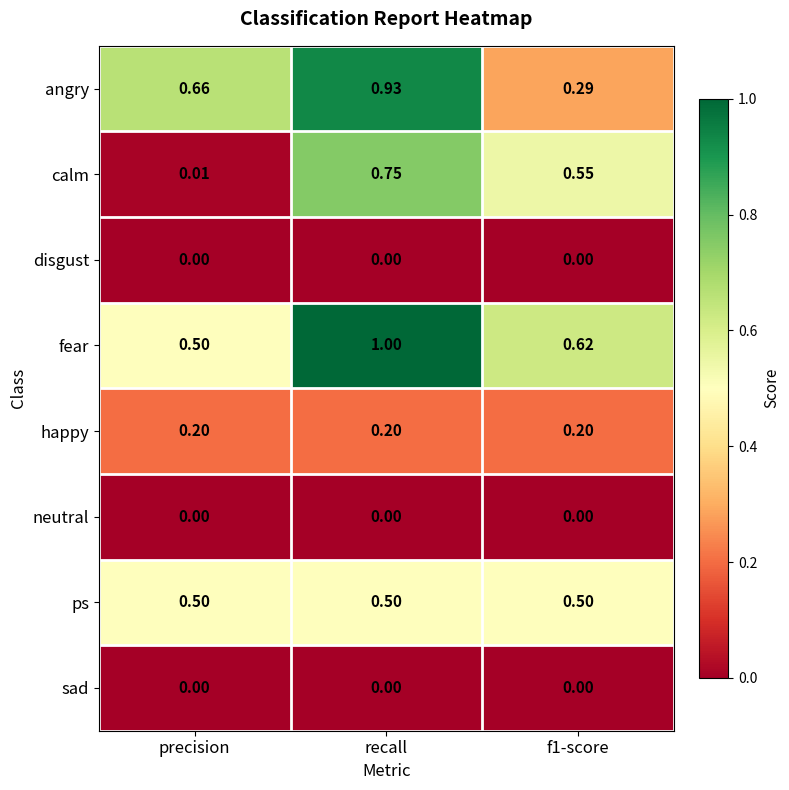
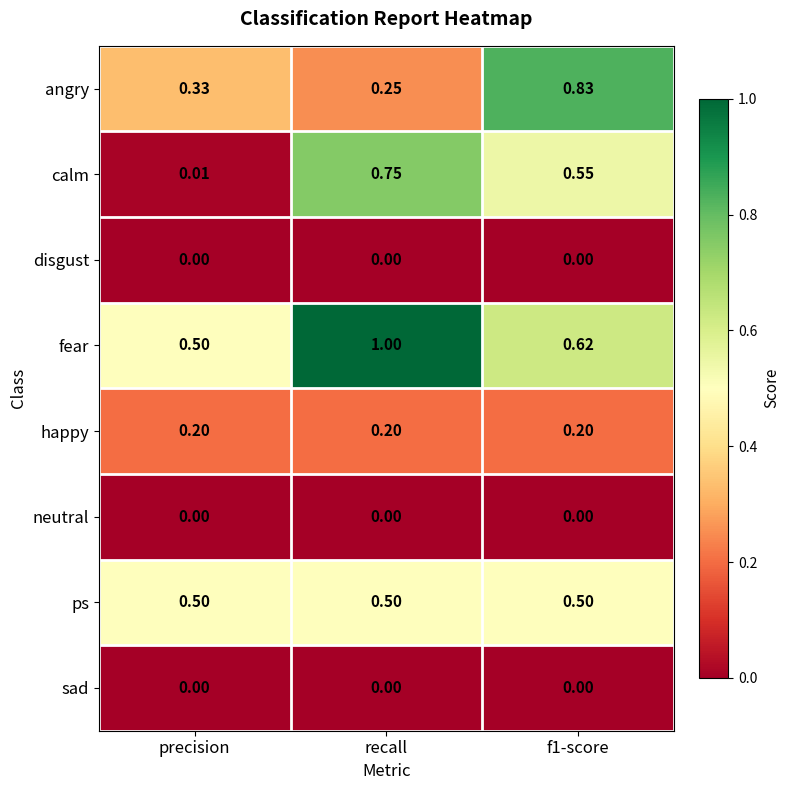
angry, precision: 0.66 -> 0.33
angry, recall: 0.93 -> 0.25
angry, f1-score: 0.29 -> 0.83
